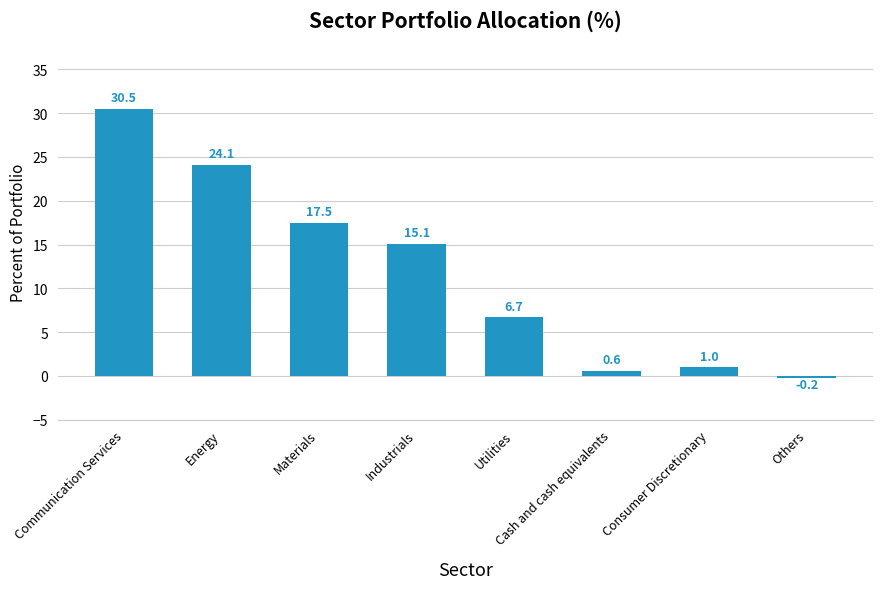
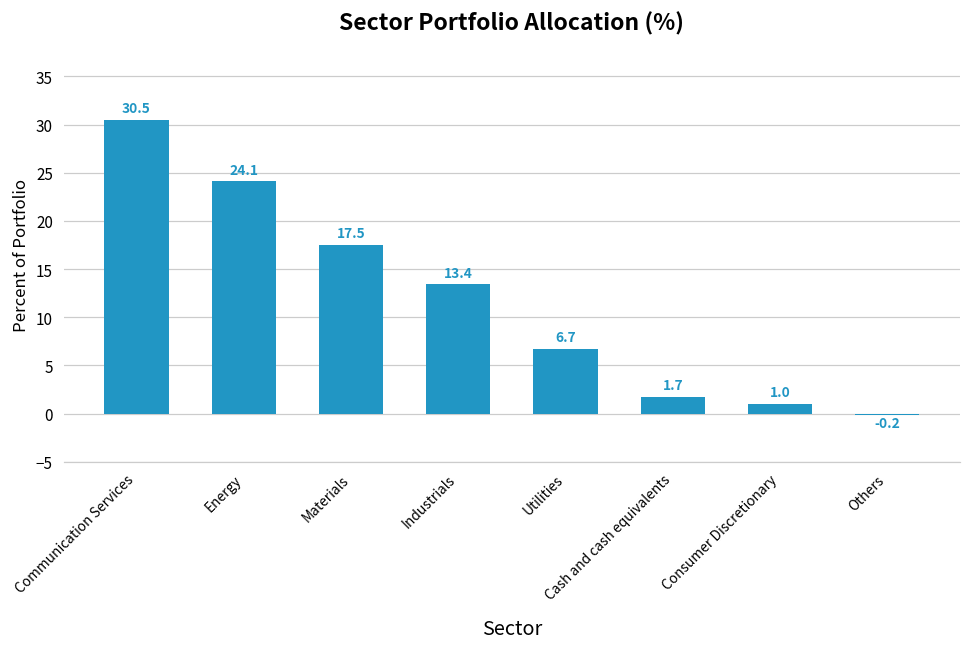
Industrials: 15.1 -> 13.4
Cash and cash equivalents: 0.6 -> 1.7
